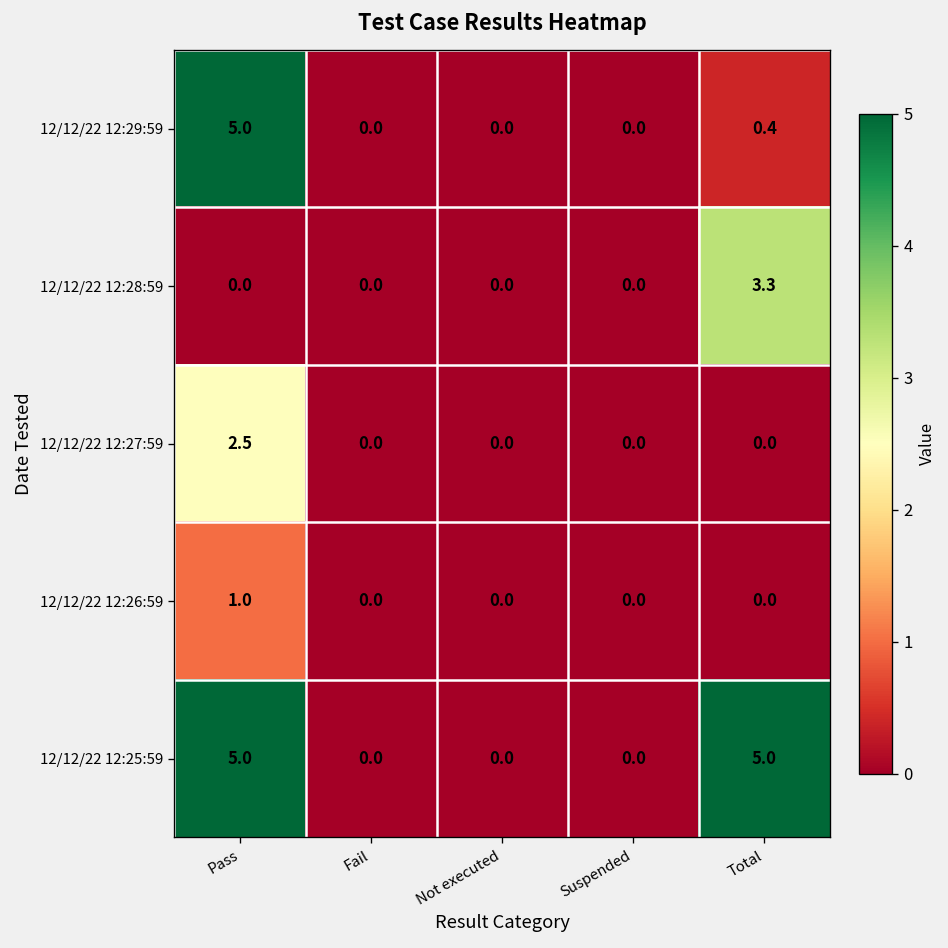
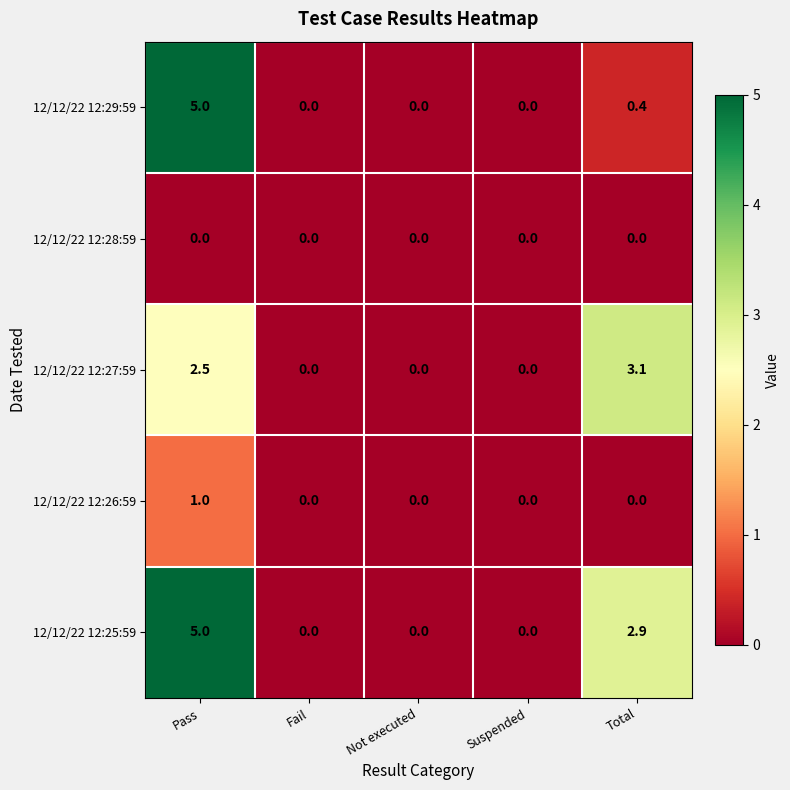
12/12/22 12:28:59, Total: 3.3 -> 0.0
12/12/22 12:27:59, Total: 0.0 -> 3.1
12/12/22 12:25:59, Total: 5.0 -> 2.9
